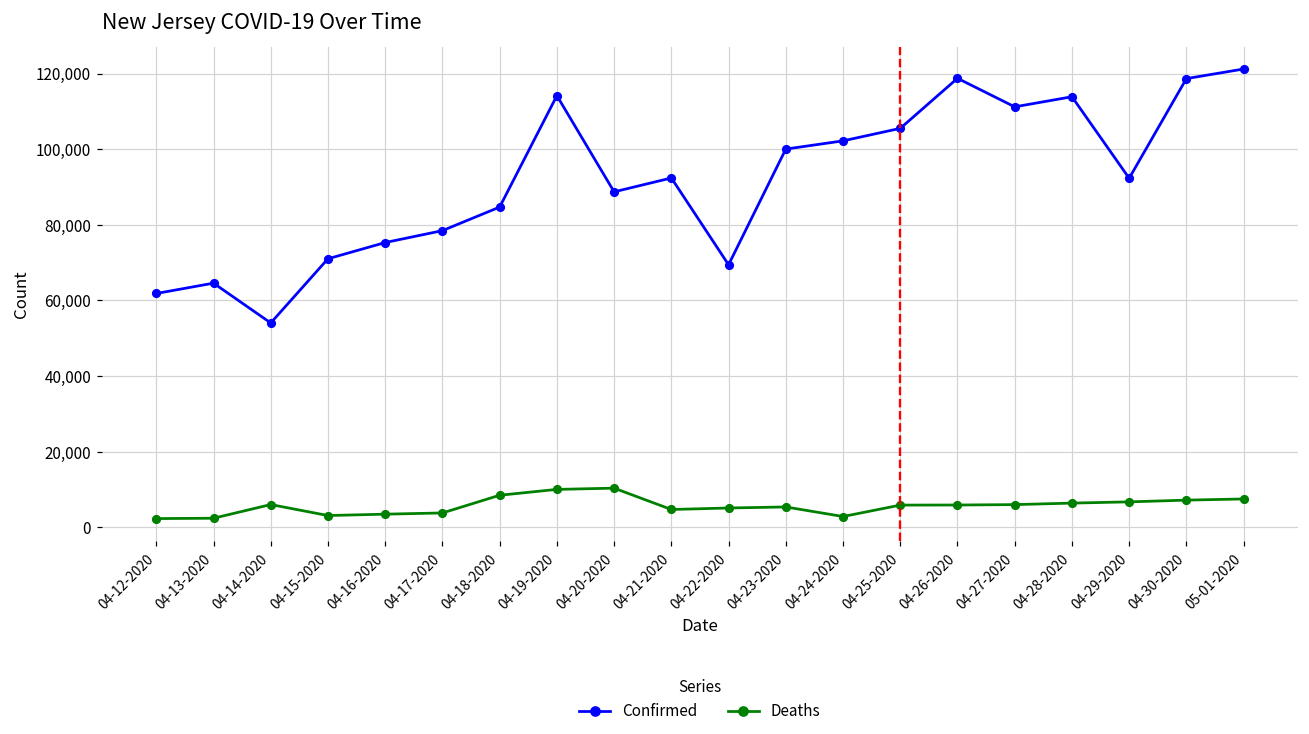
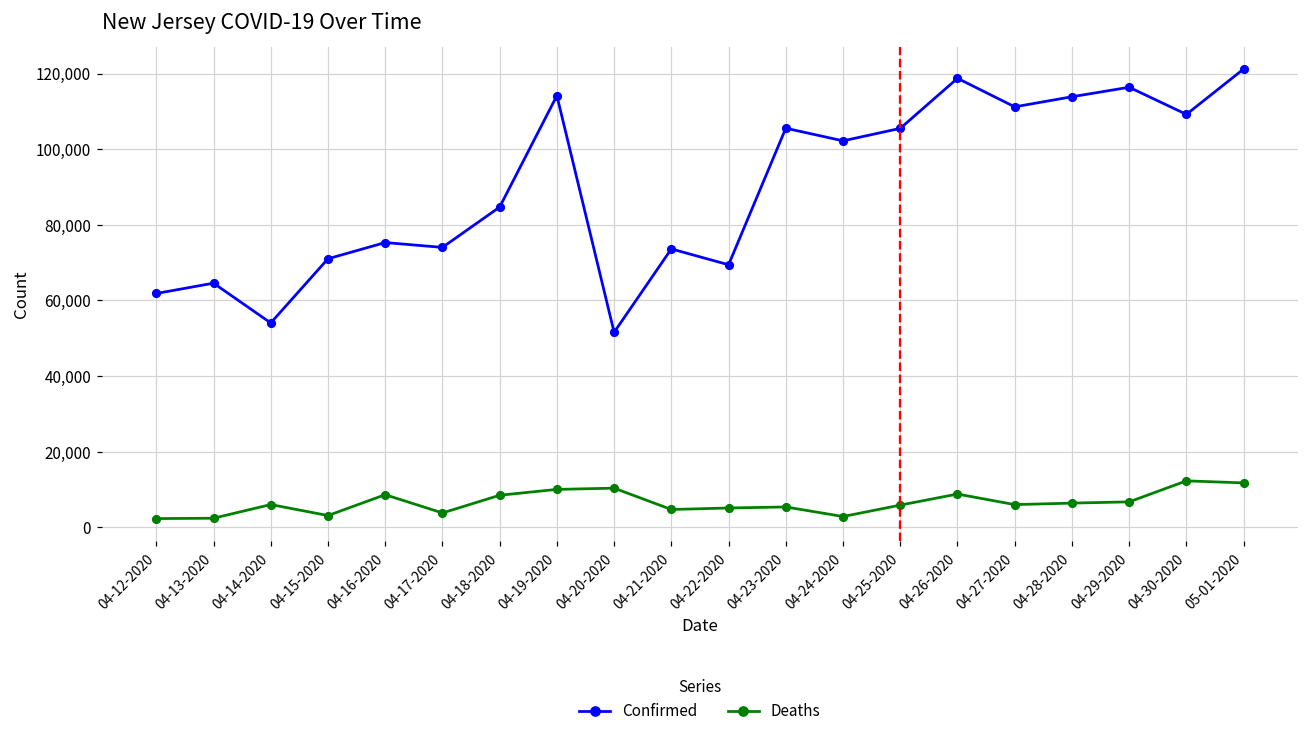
Deaths, 04-16-2020: 4,000 -> 9,000
Confirmed, 04-17-2020: 78,000 -> 74,000
Confirmed, 04-20-2020: 89,000 -> 52,000
Confirmed, 04-21-2020: 92,000 -> 74,000
Confirmed, 04-23-2020: 100,000 -> 106,000
Deaths, 04-26-2020: 6,000 -> 9,000
Confirmed, 04-29-2020: 92,000 -> 116,000
Confirmed, 04-30-2020: 119,000 -> 109,000
Deaths, 04-30-2020: 7,000 -> 12,000
Deaths, 05-01-2020: 8,000 -> 12,000
